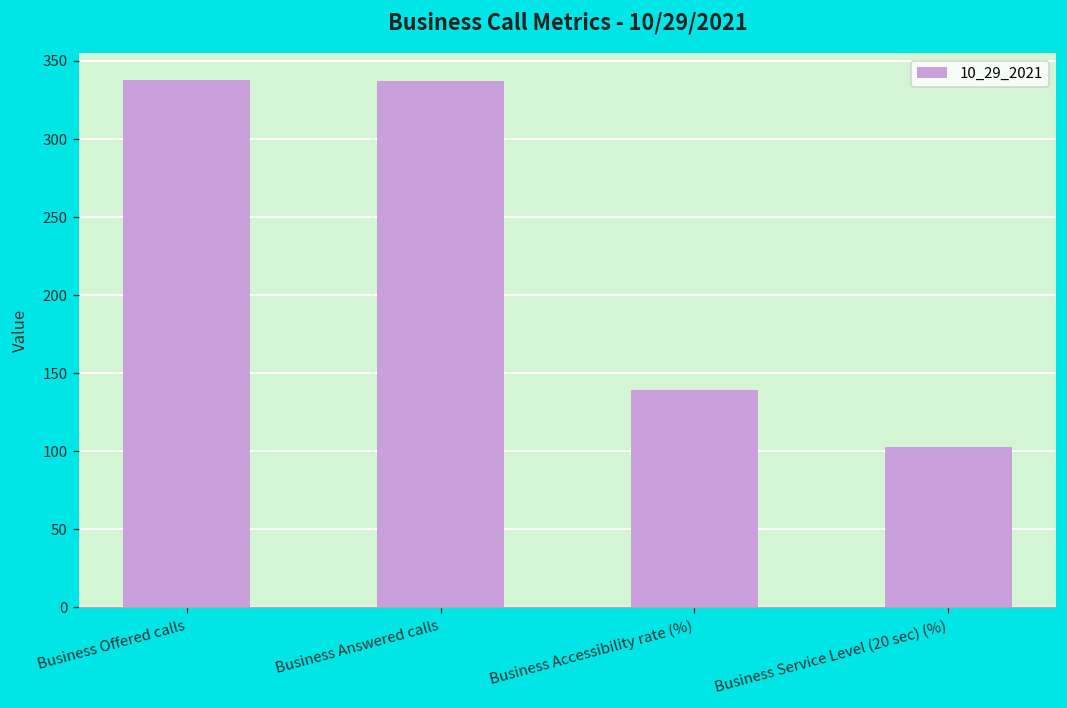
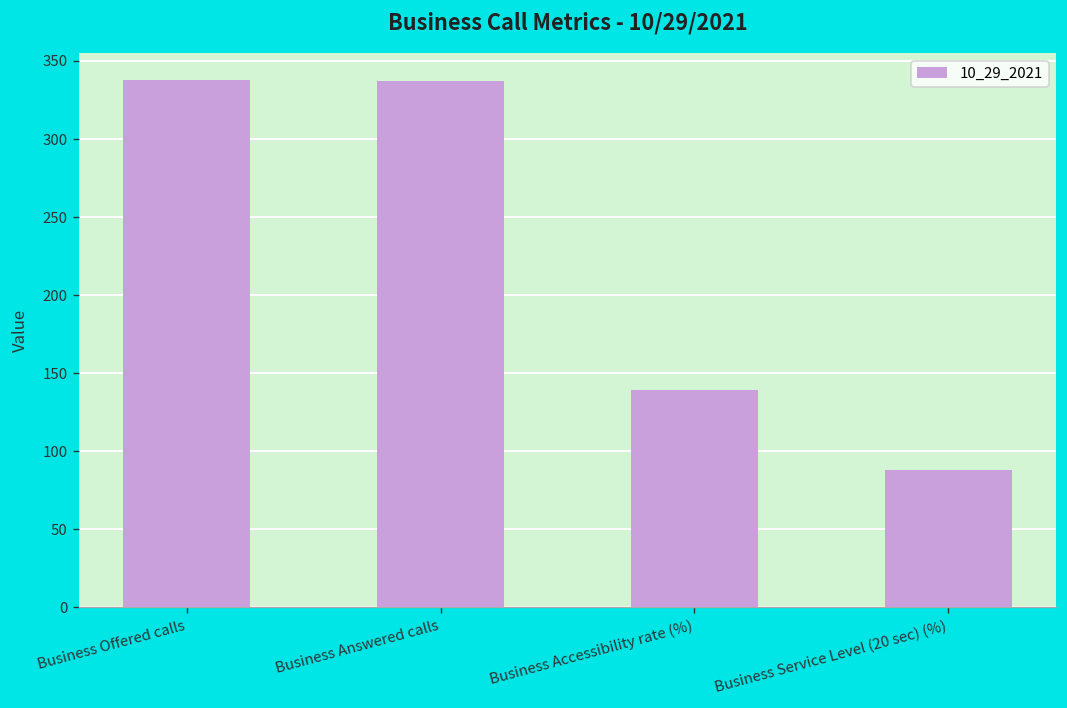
Business Service Level (20 sec) (%): 102 -> 88
